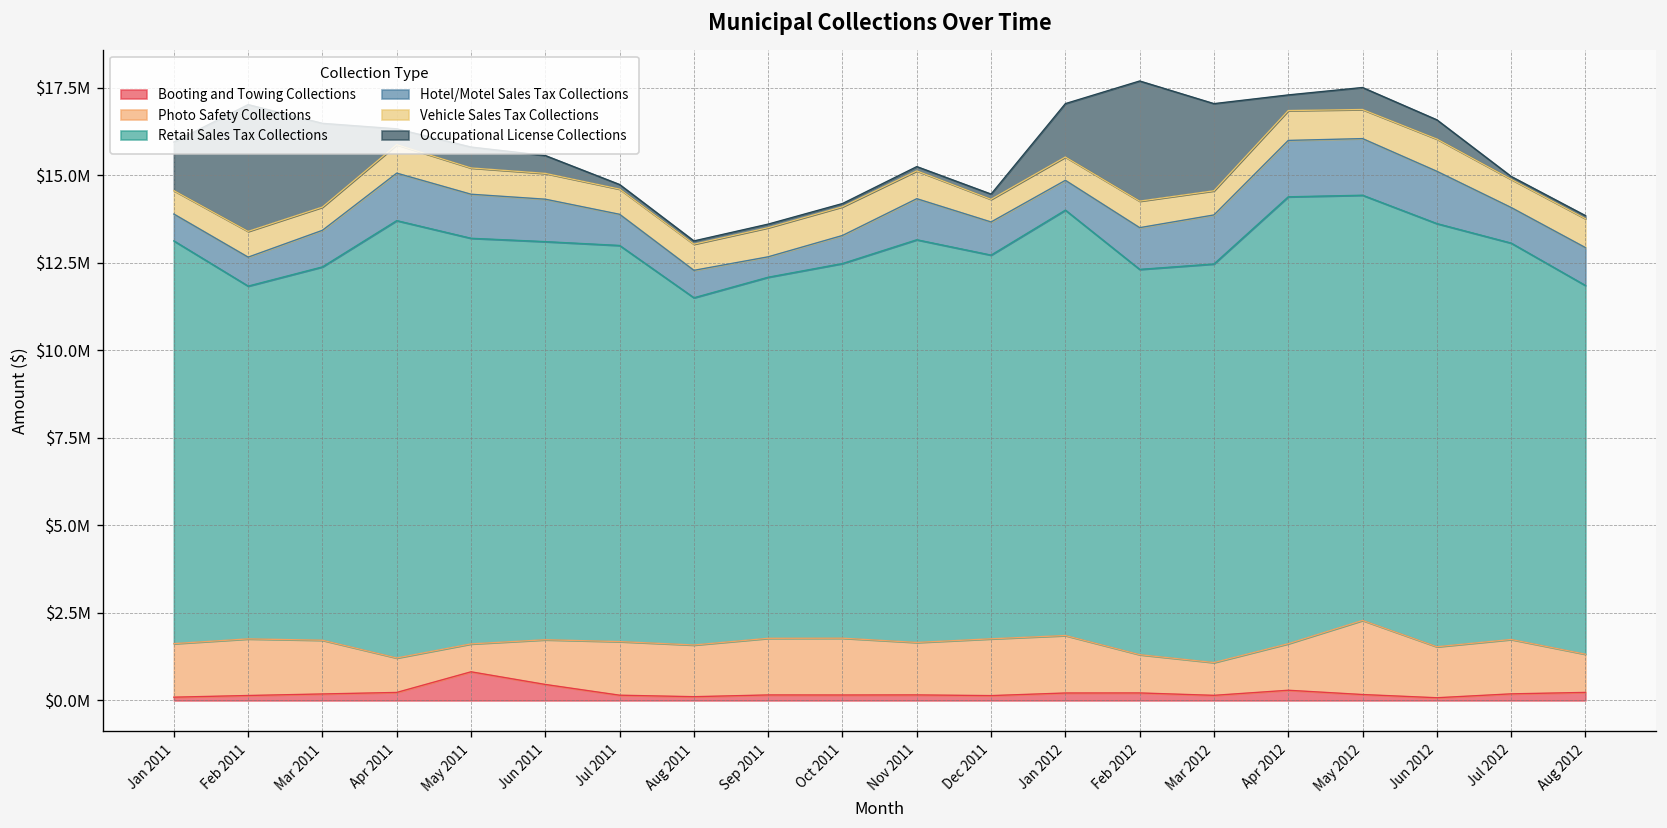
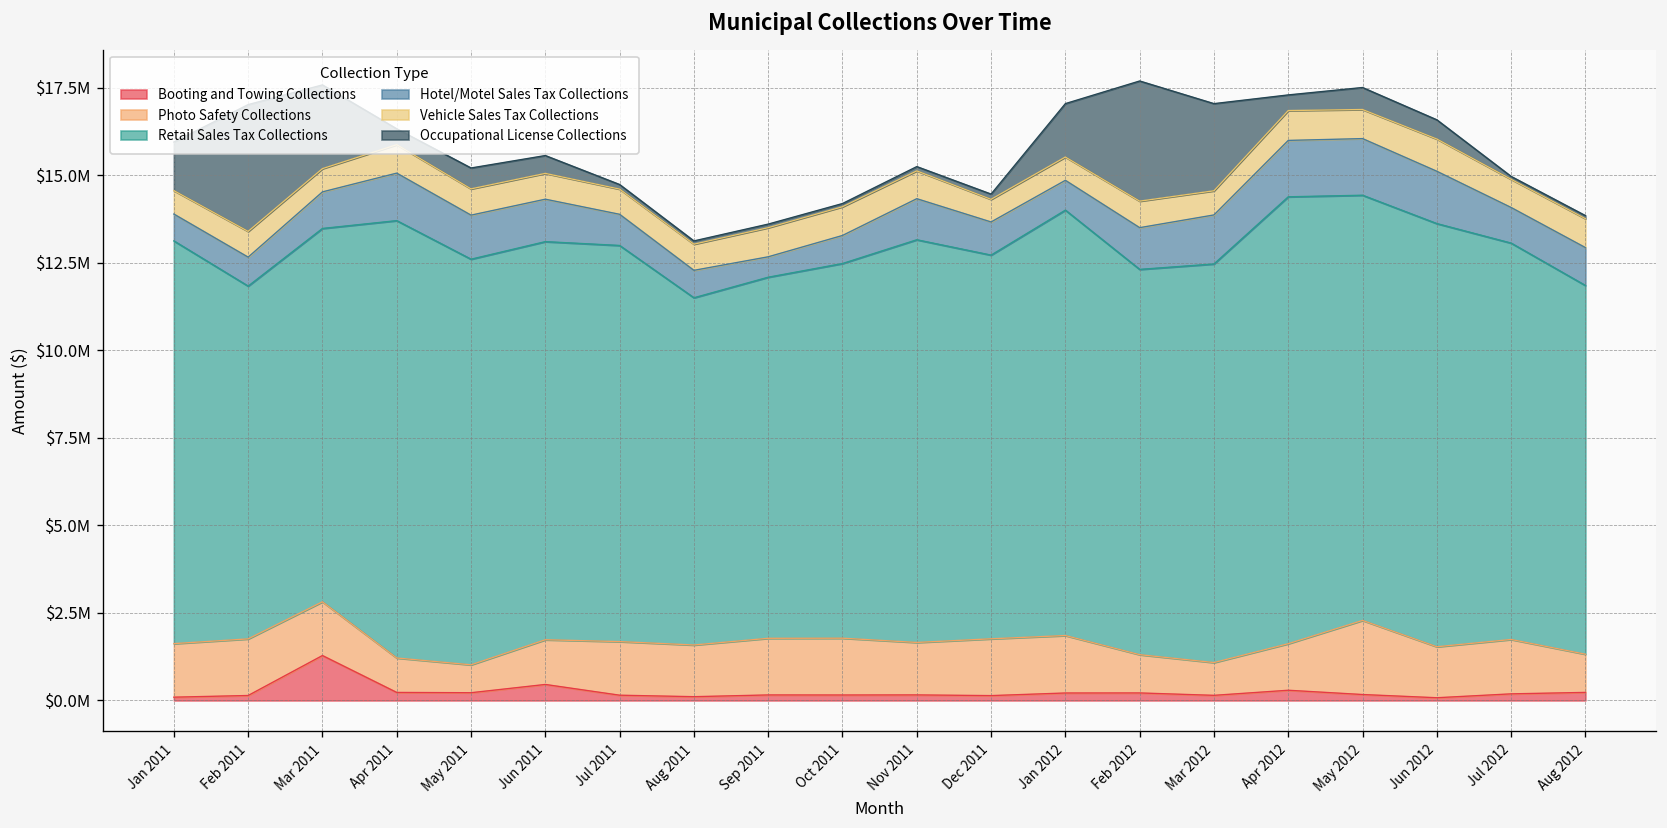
Booting and Towing Collections, Mar 2011: $200000 -> $1300000
Booting and Towing Collections, May 2011: $800000 -> $200000
